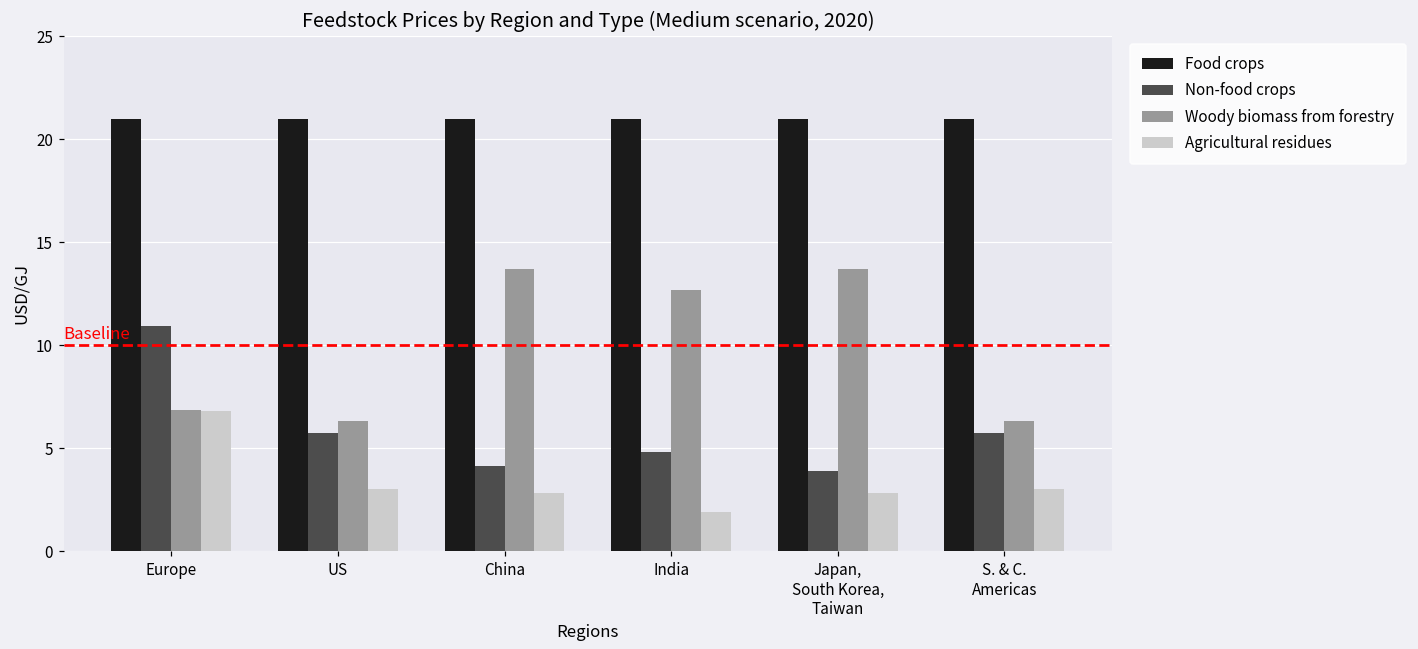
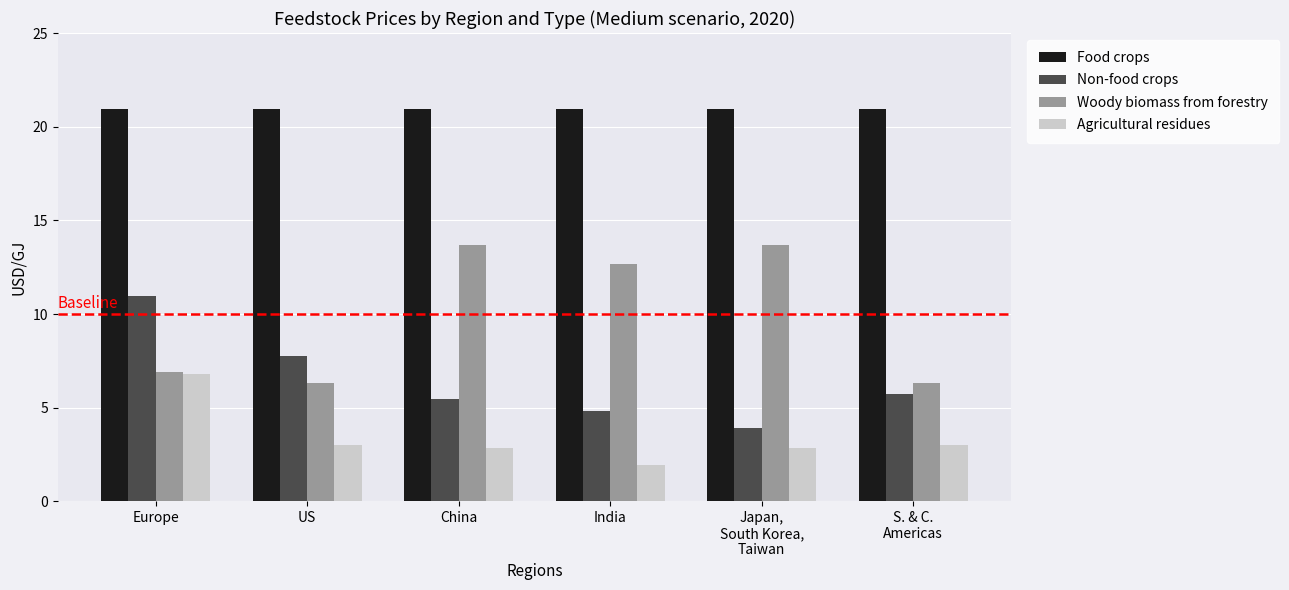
Non-food crops, US: 5.7 -> 7.8
Non-food crops, China: 4.1 -> 5.5
